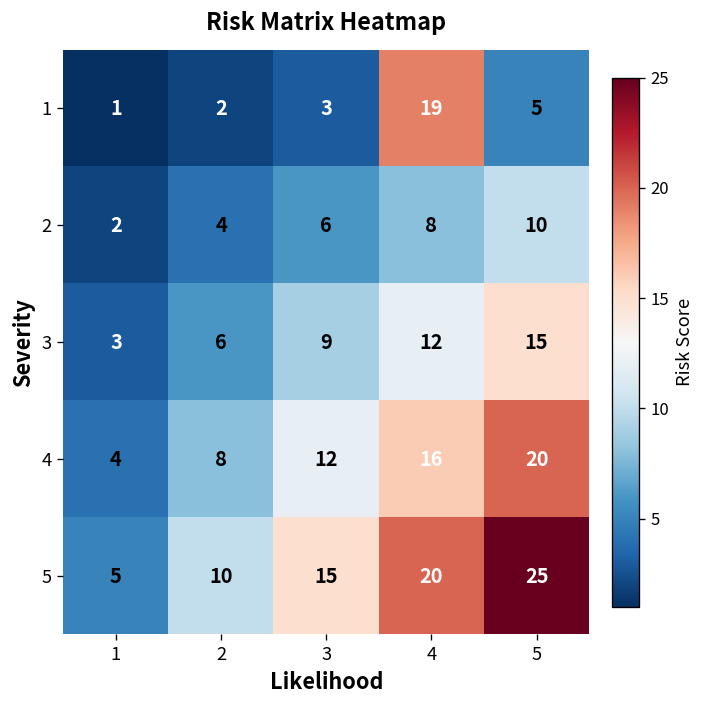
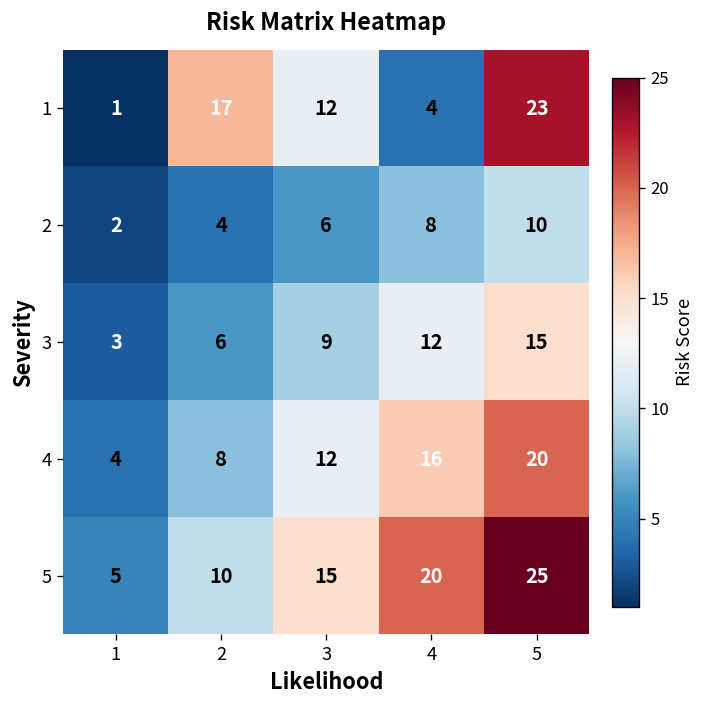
1, 2: 2 -> 17
1, 3: 3 -> 12
1, 4: 19 -> 4
1, 5: 5 -> 23
